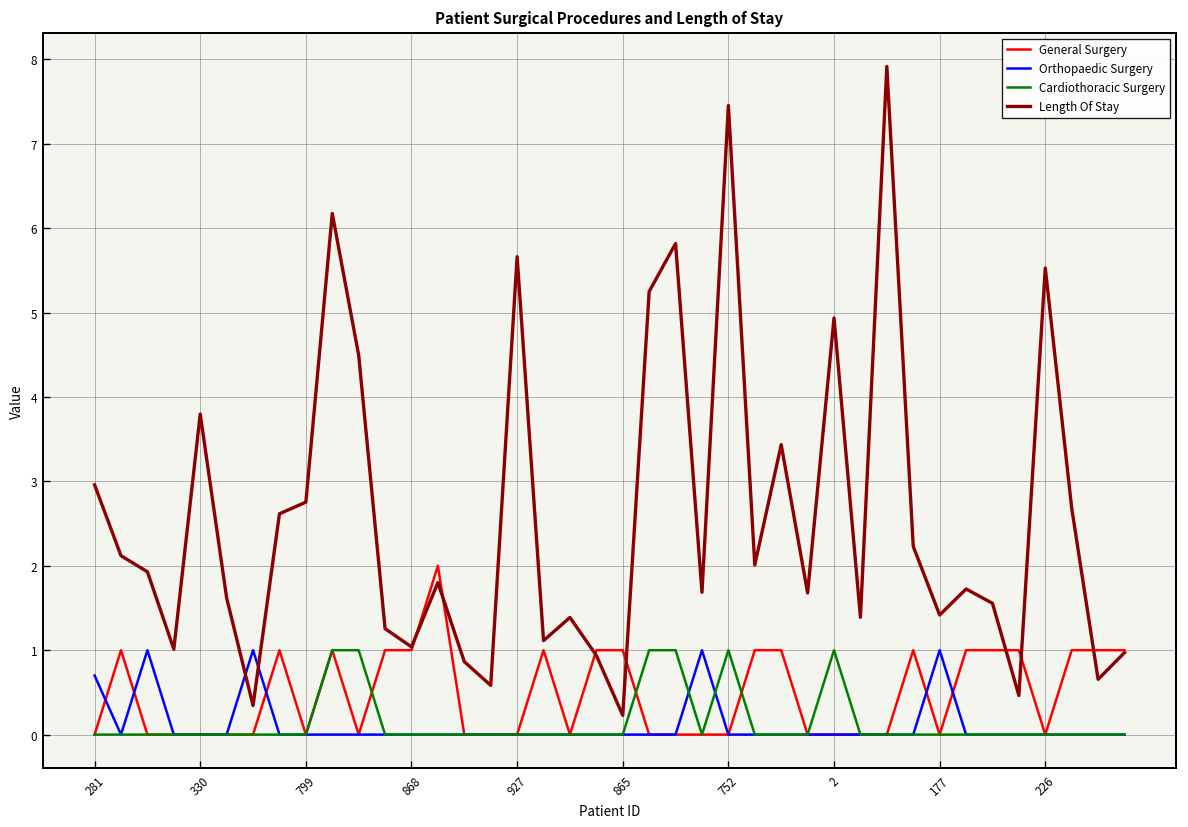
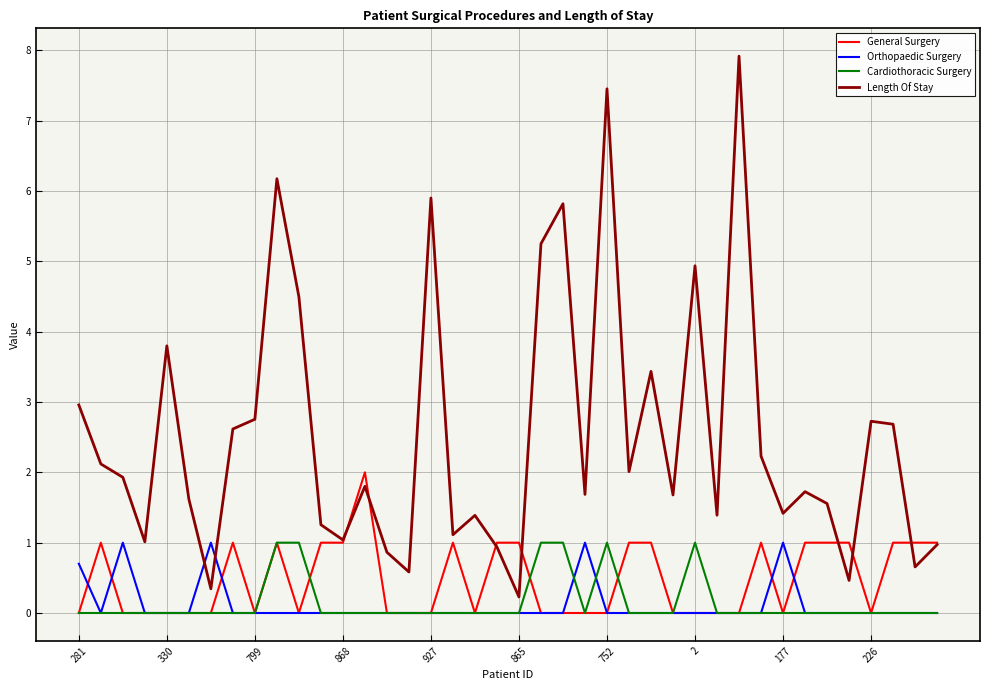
Length Of Stay, 927: 5.7 -> 5.9
Length Of Stay, 226: 5.5 -> 2.7
